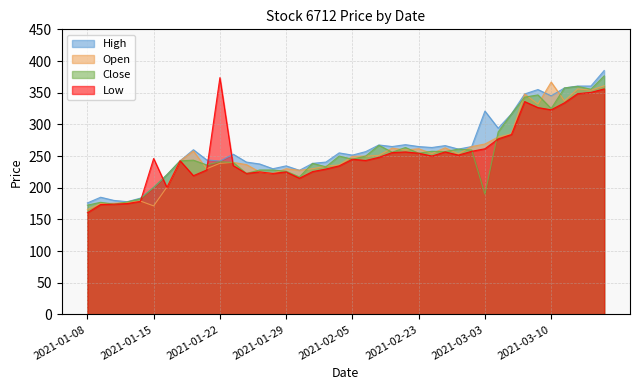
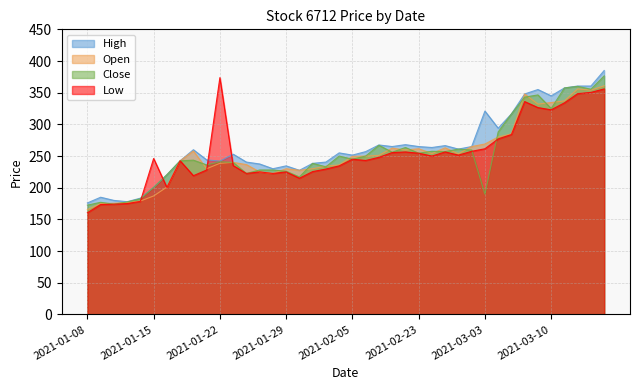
Open, 2021-01-15: 170 -> 190
Open, 2021-03-10: 370 -> 330
